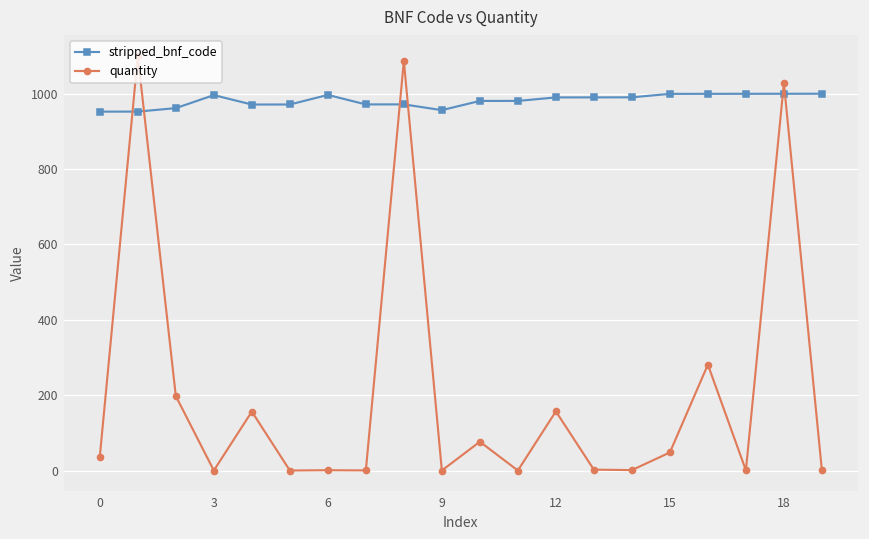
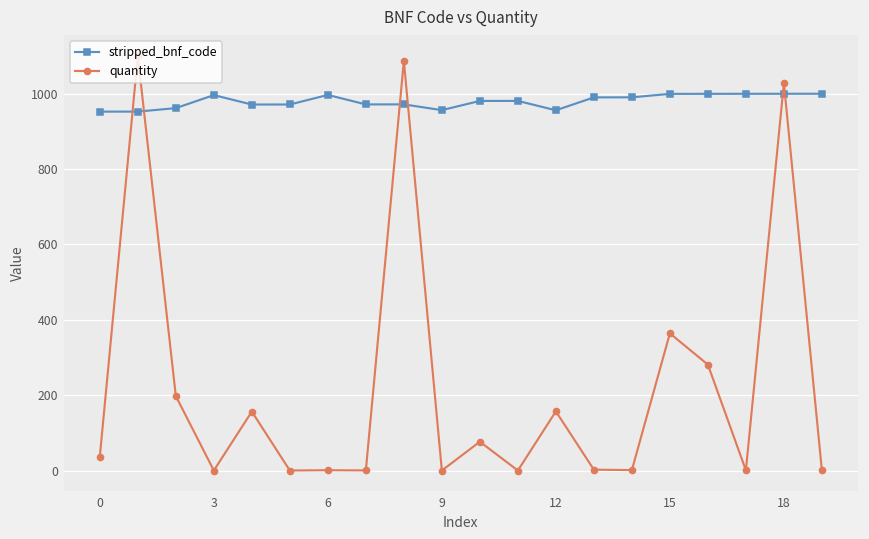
stripped_bnf_code, 12: 990 -> 960
quantity, 15: 50 -> 360
